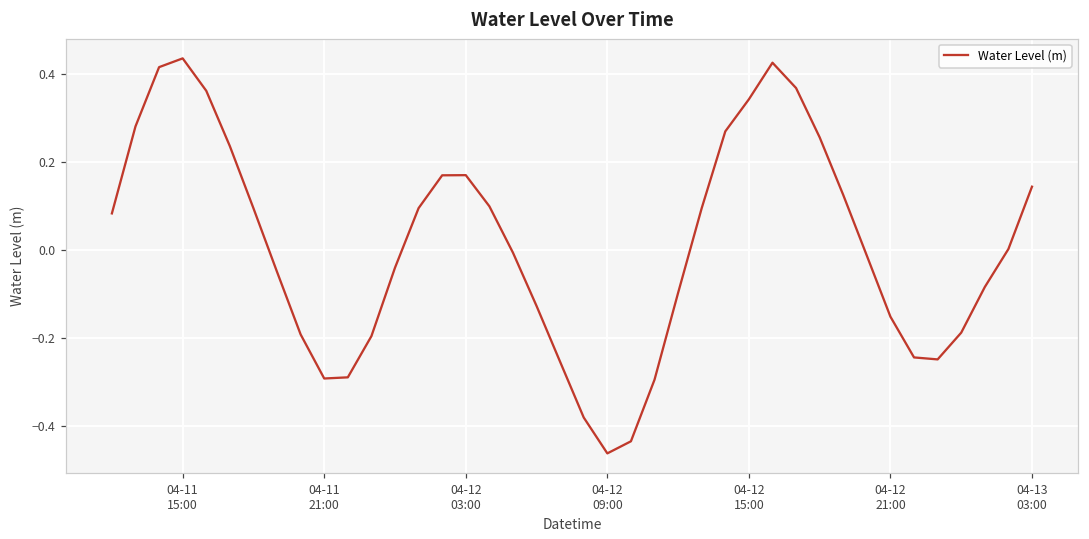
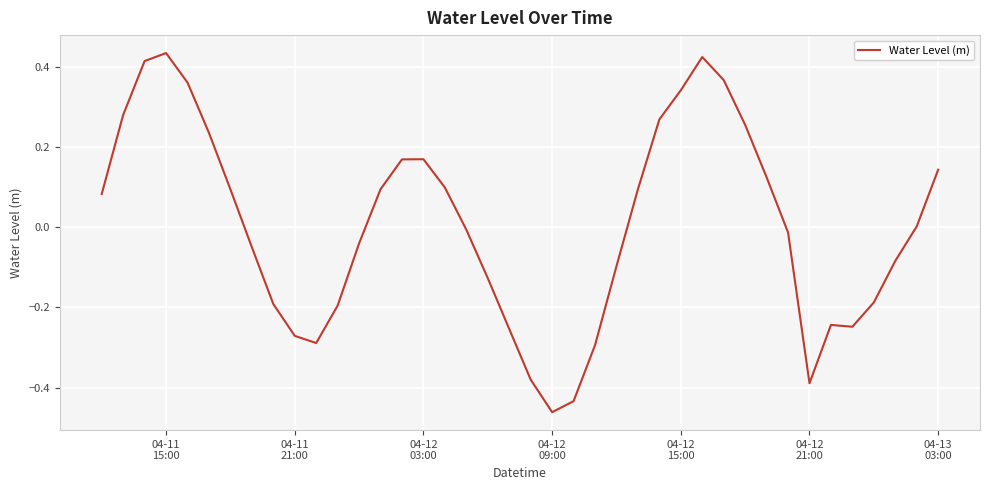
04-11 21:00: -0.29 -> -0.27
04-12 21:00: -0.15 -> -0.39
